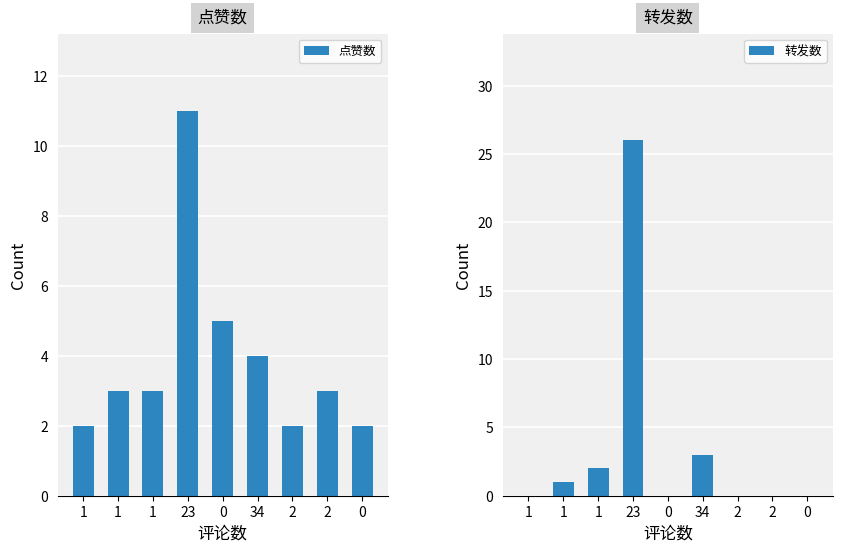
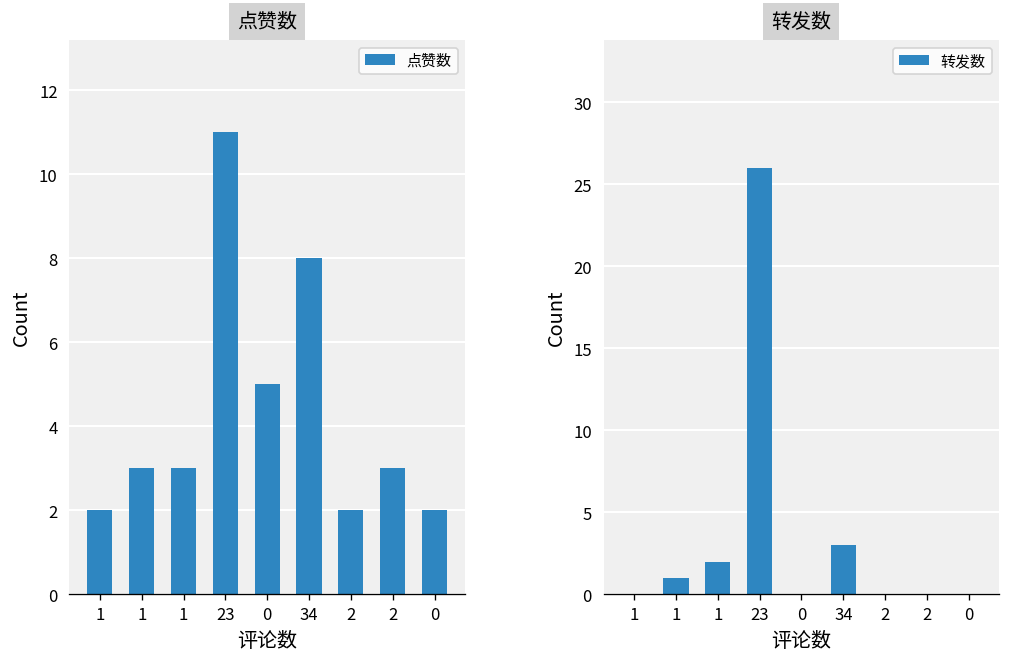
点赞数, 34: 4 -> 8
